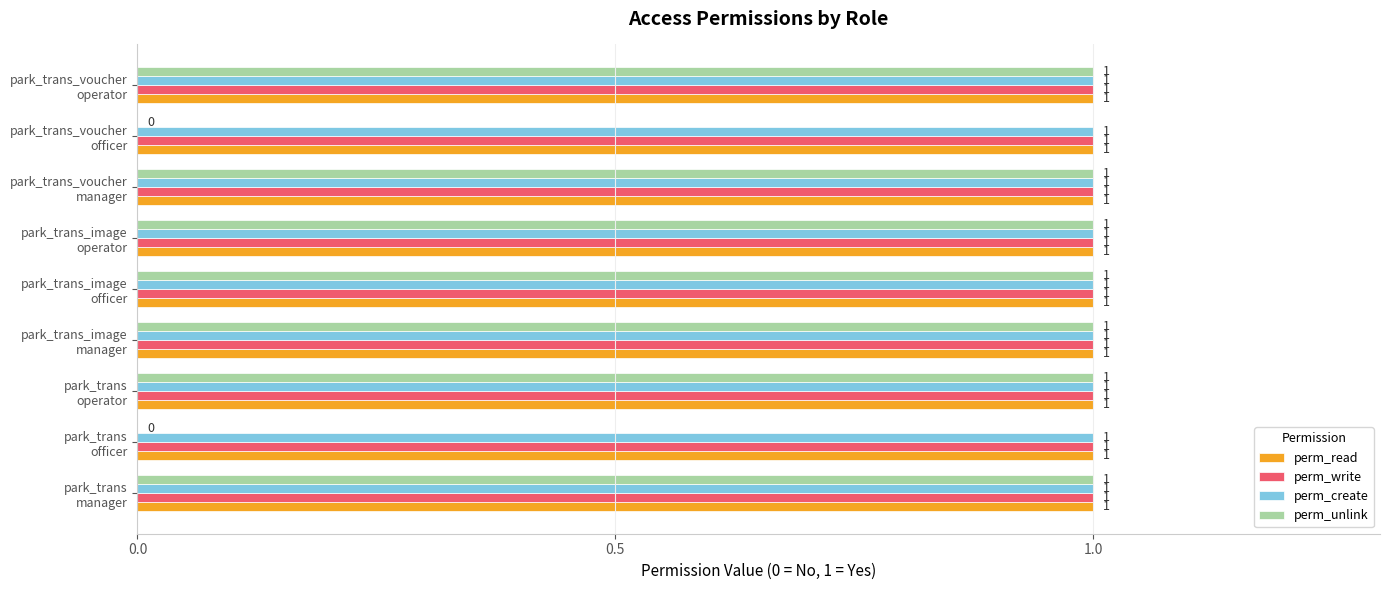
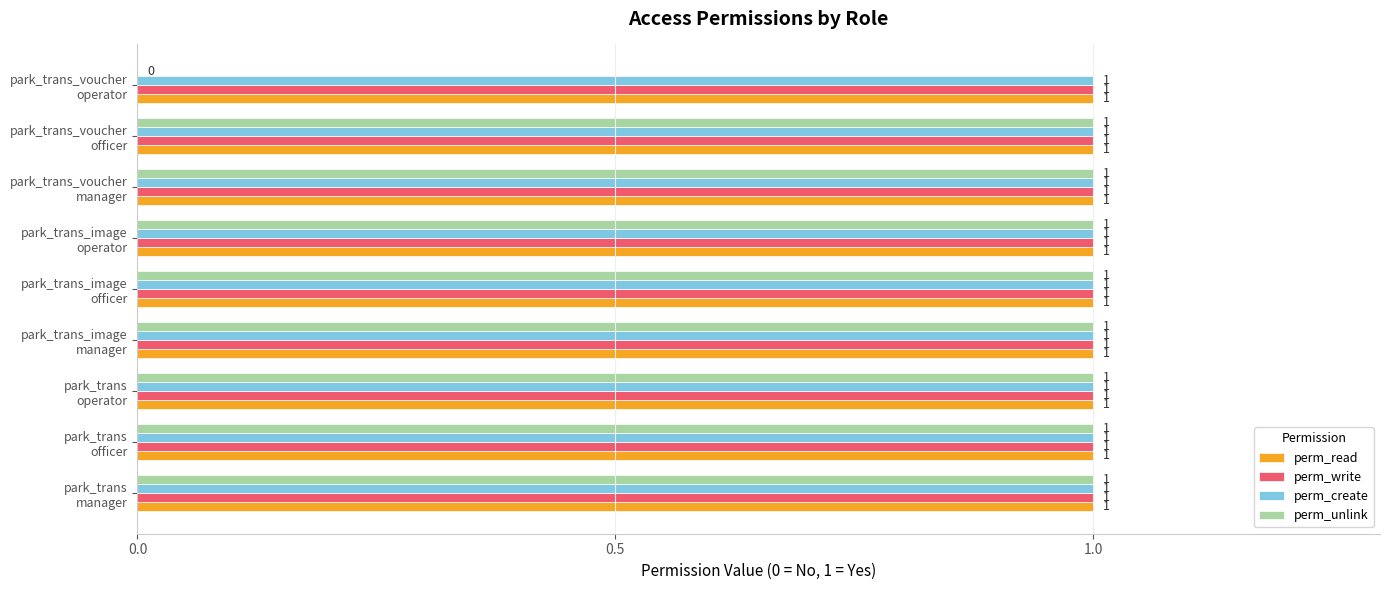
perm_unlink, park_trans_voucher operator: 1 -> 0
perm_unlink, park_trans_voucher officer: 0 -> 1
perm_unlink, park_trans officer: 0 -> 1
